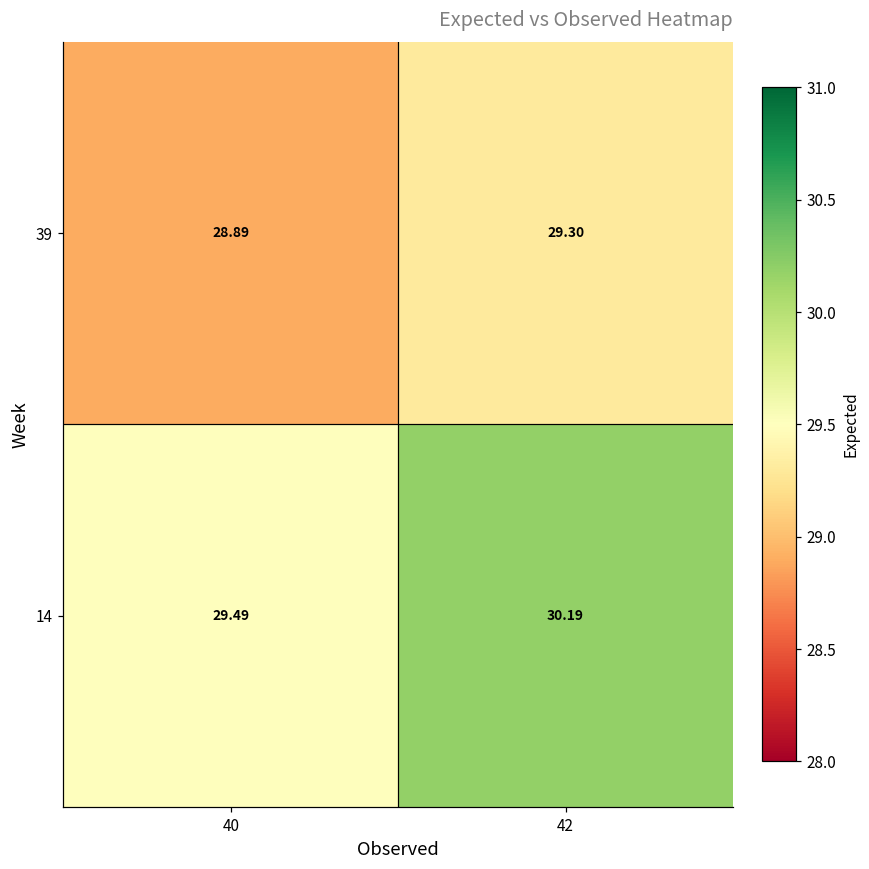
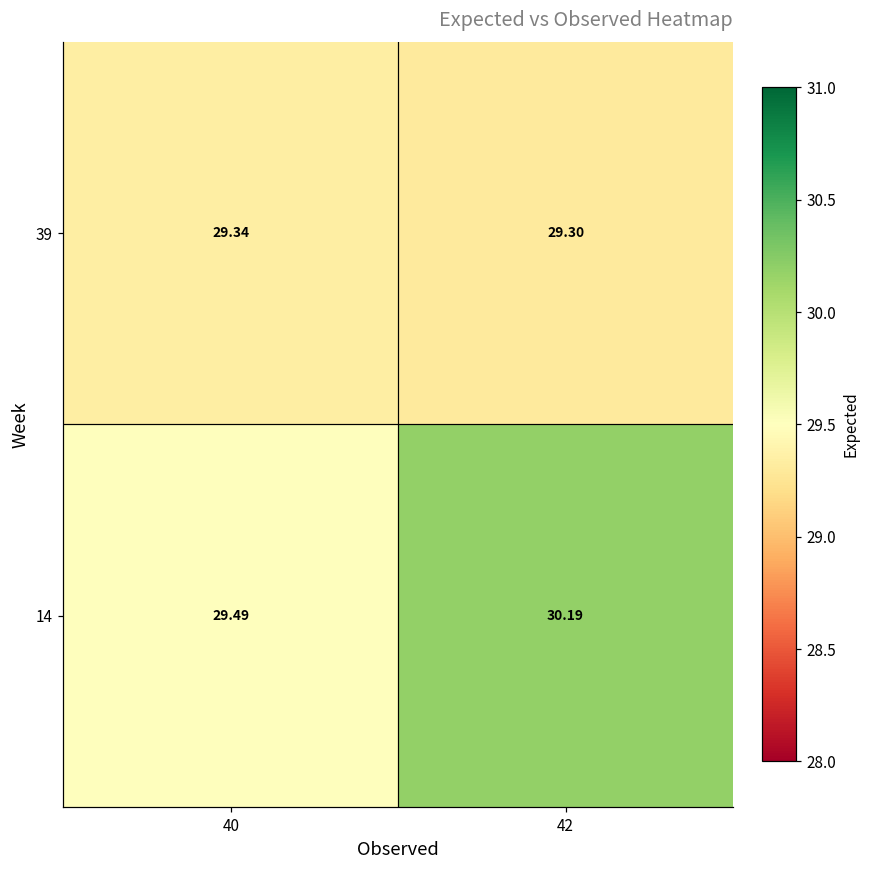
39, 40: 28.89 -> 29.34
